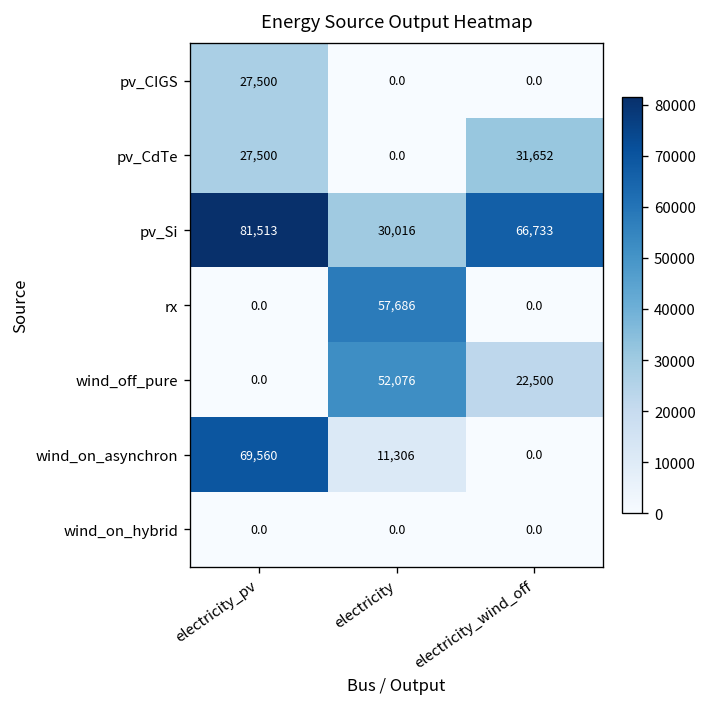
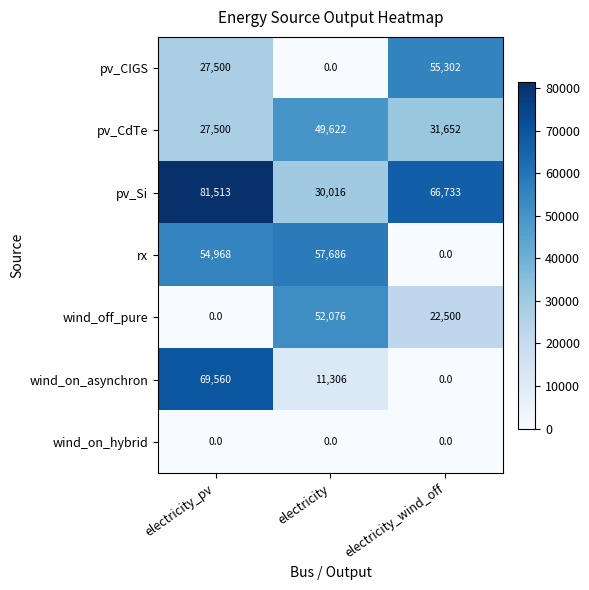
pv_CIGS, electricity_wind_off: 0.0 -> 55,302
pv_CdTe, electricity: 0.0 -> 49,622
rx, electricity_pv: 0.0 -> 54,968
